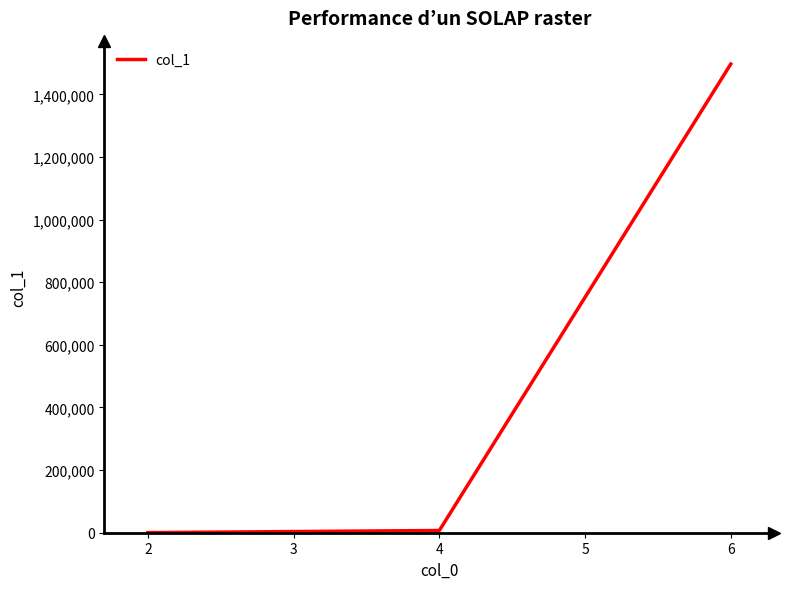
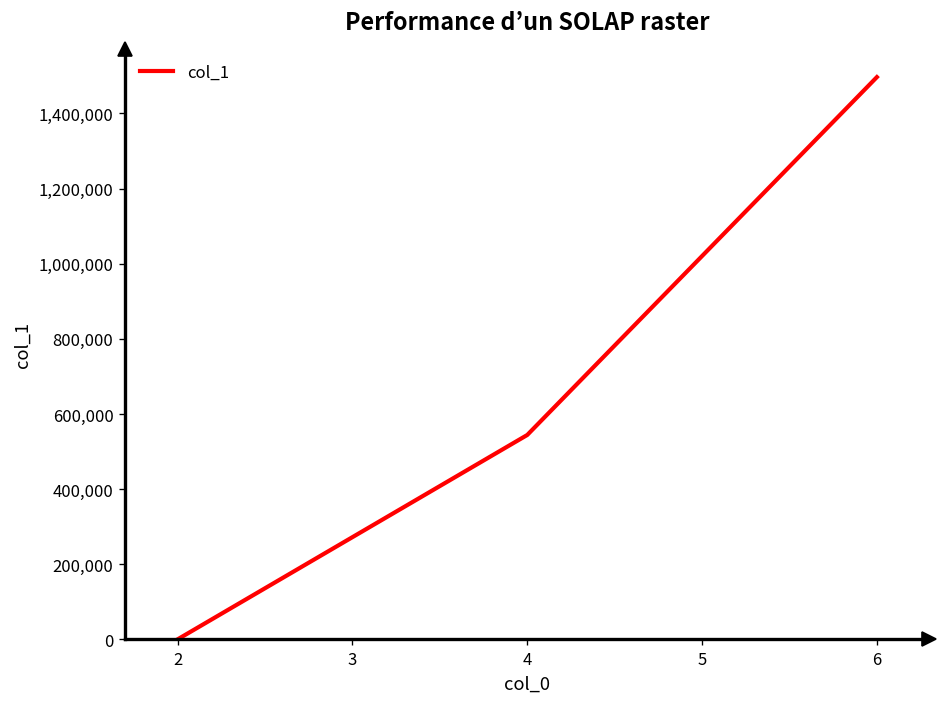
4: 10,000 -> 540,000
